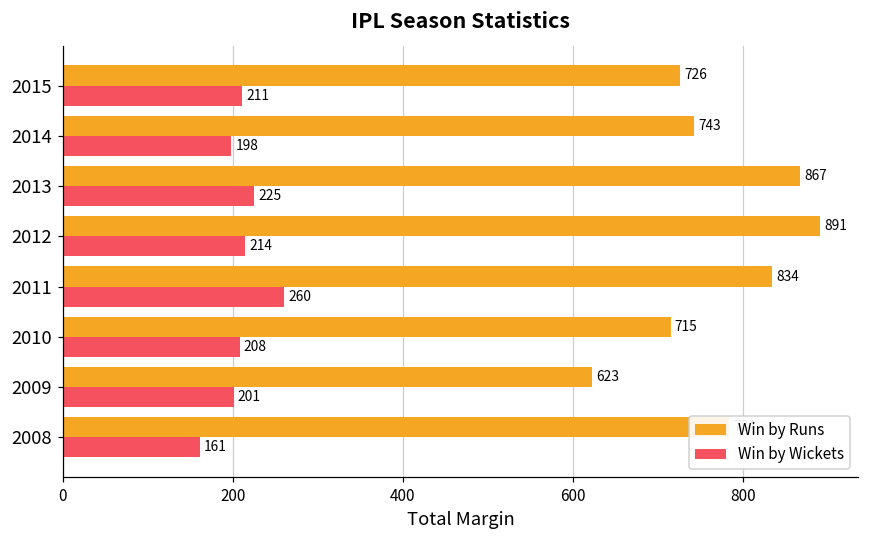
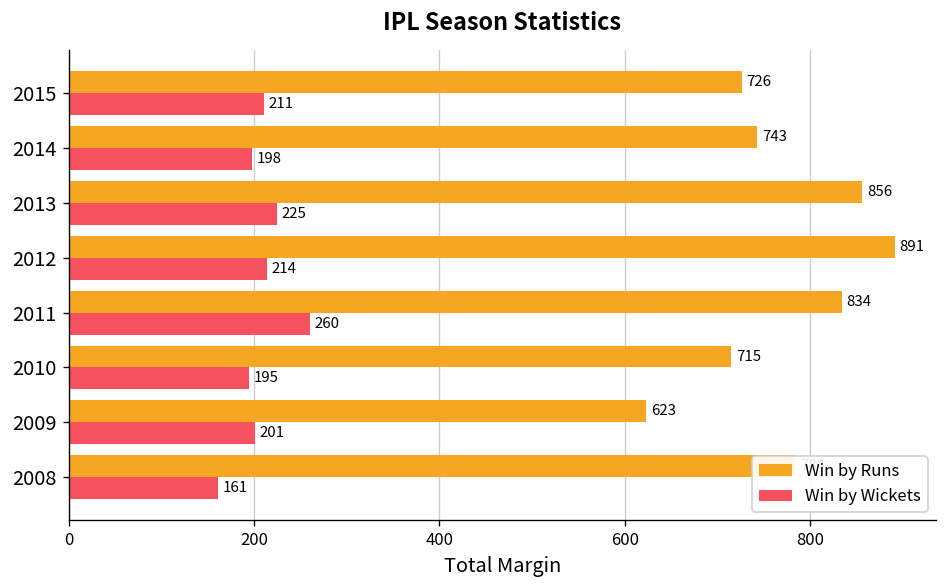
Win by Runs, 2013: 867 -> 856
Win by Wickets, 2010: 208 -> 195
